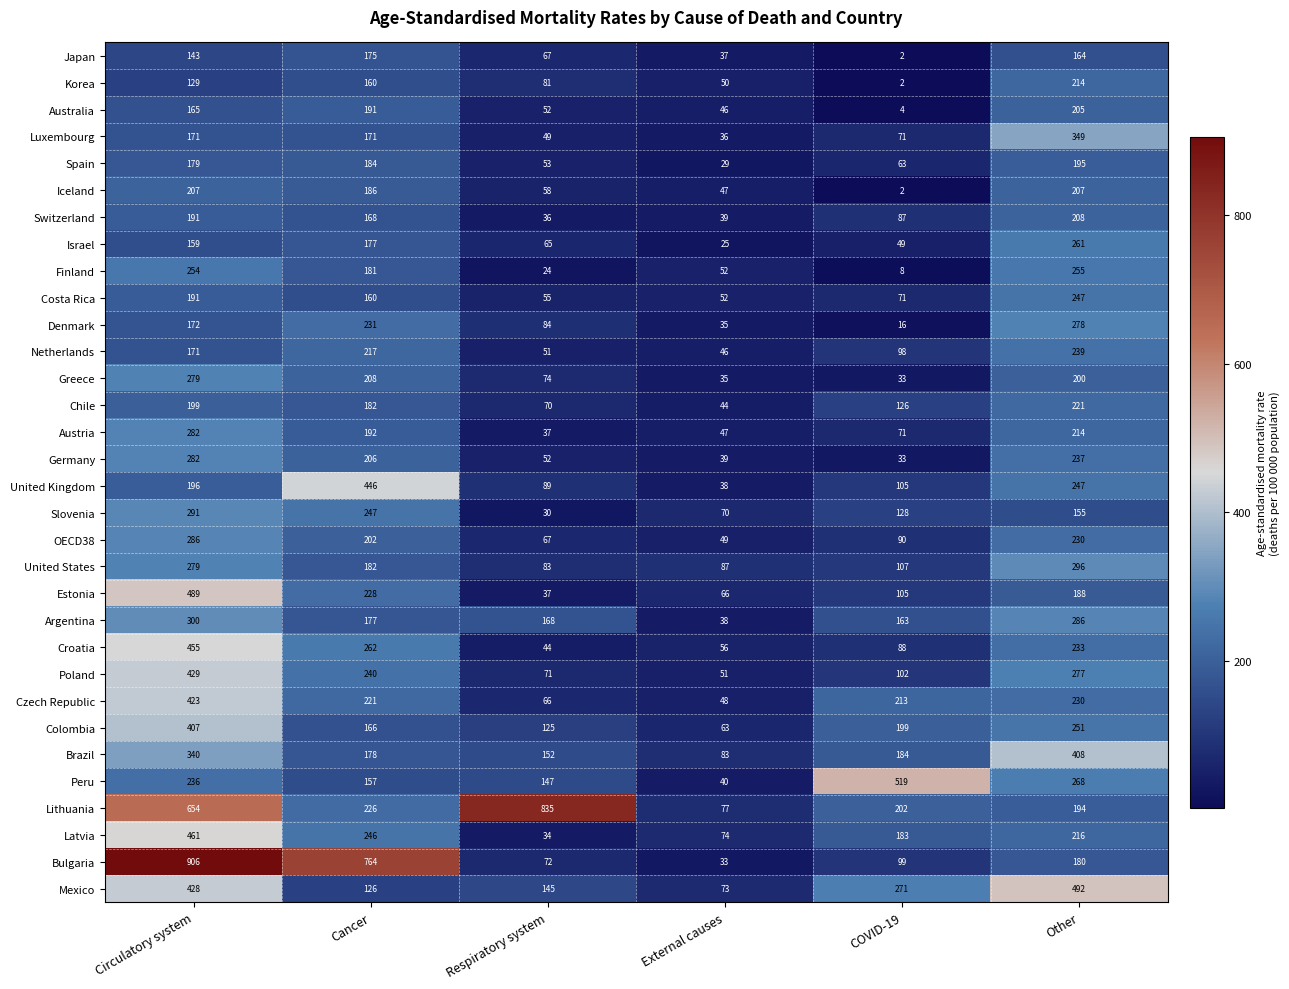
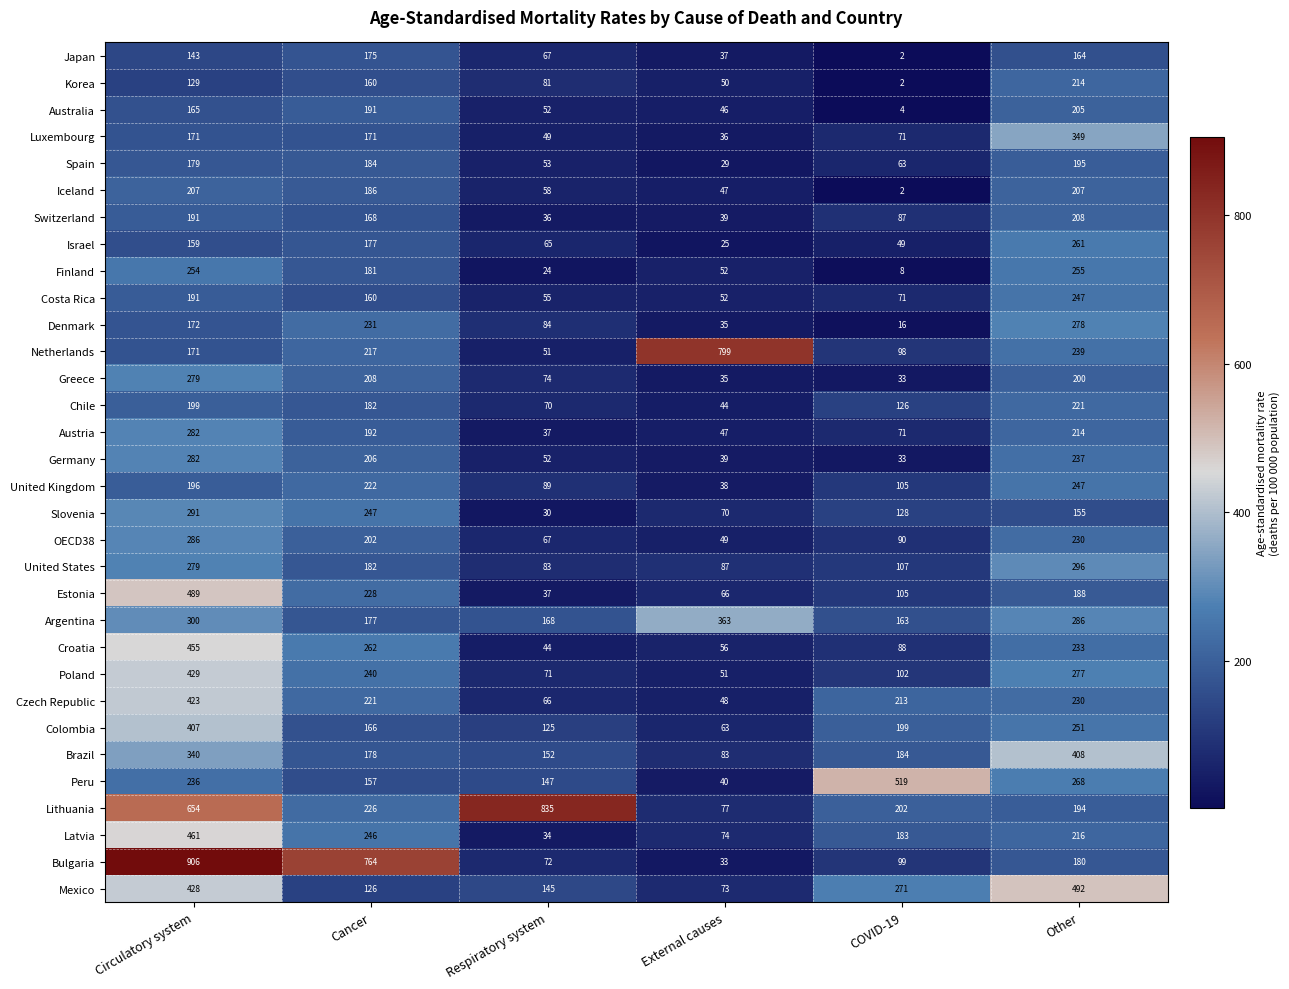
Netherlands, External causes: 46 -> 799
United Kingdom, Cancer: 446 -> 222
Argentina, External causes: 38 -> 363
